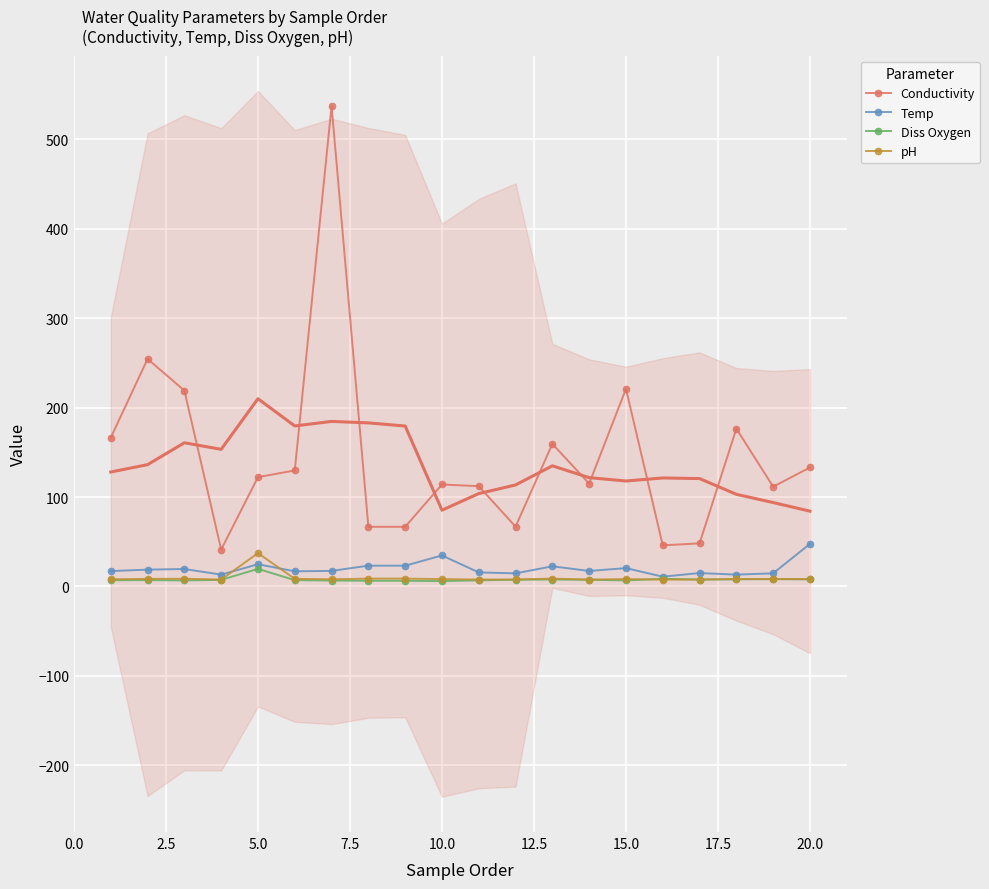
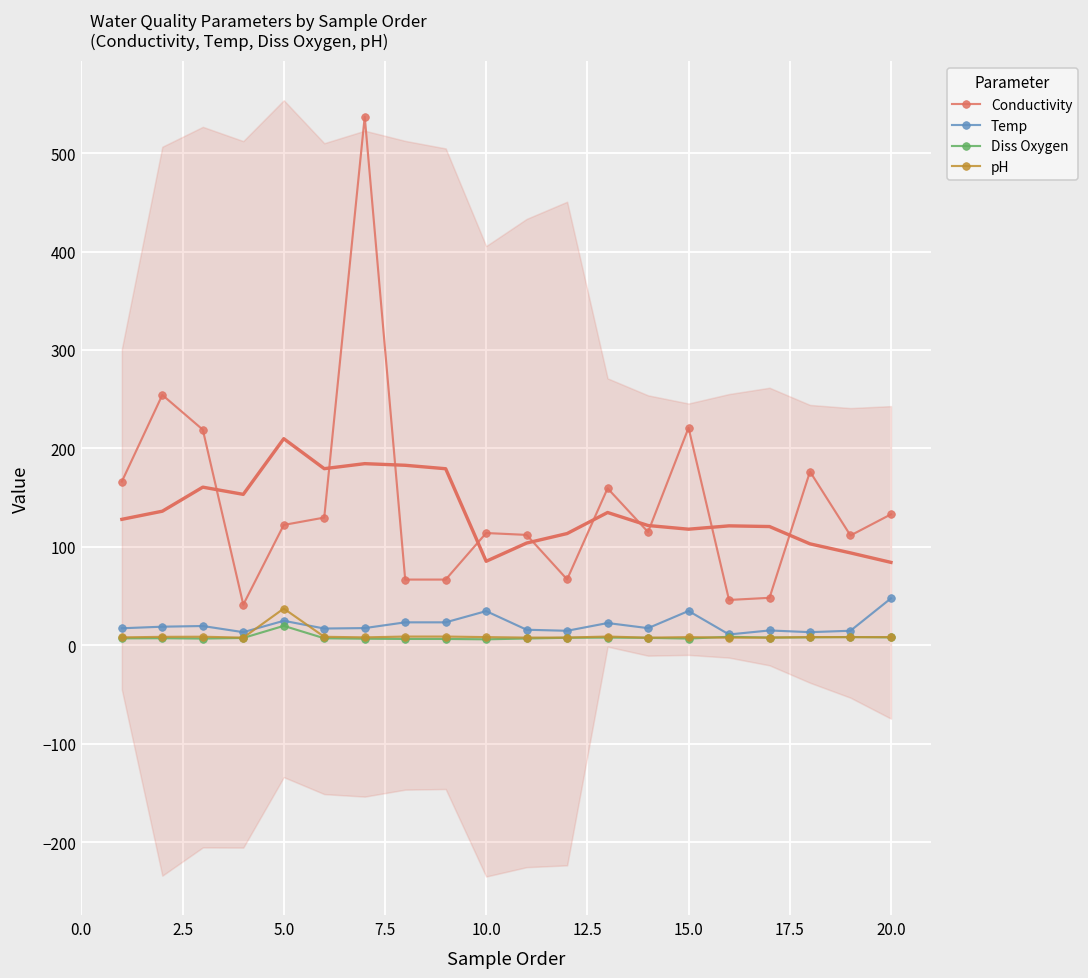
Temp, 15.0: 20 -> 30
